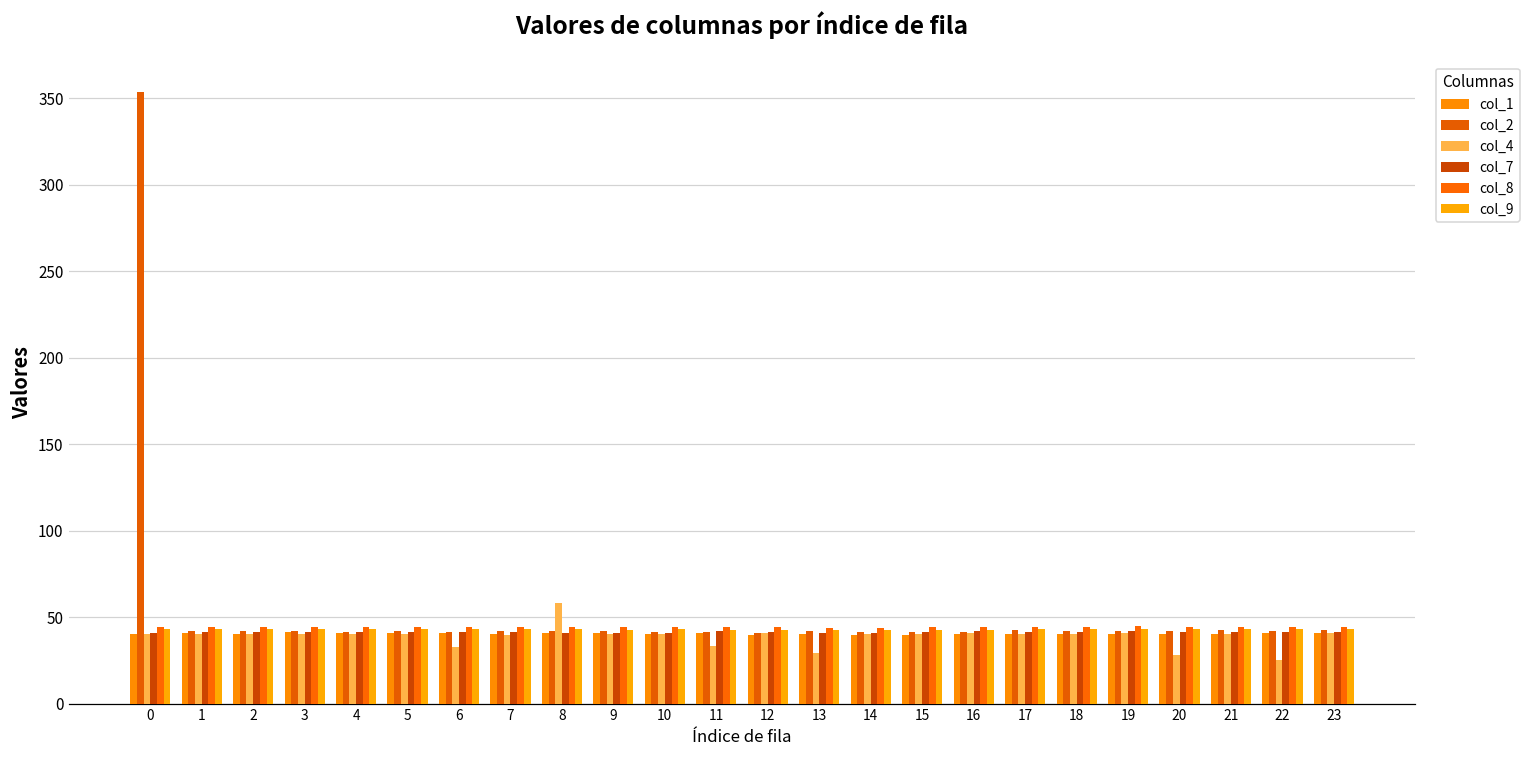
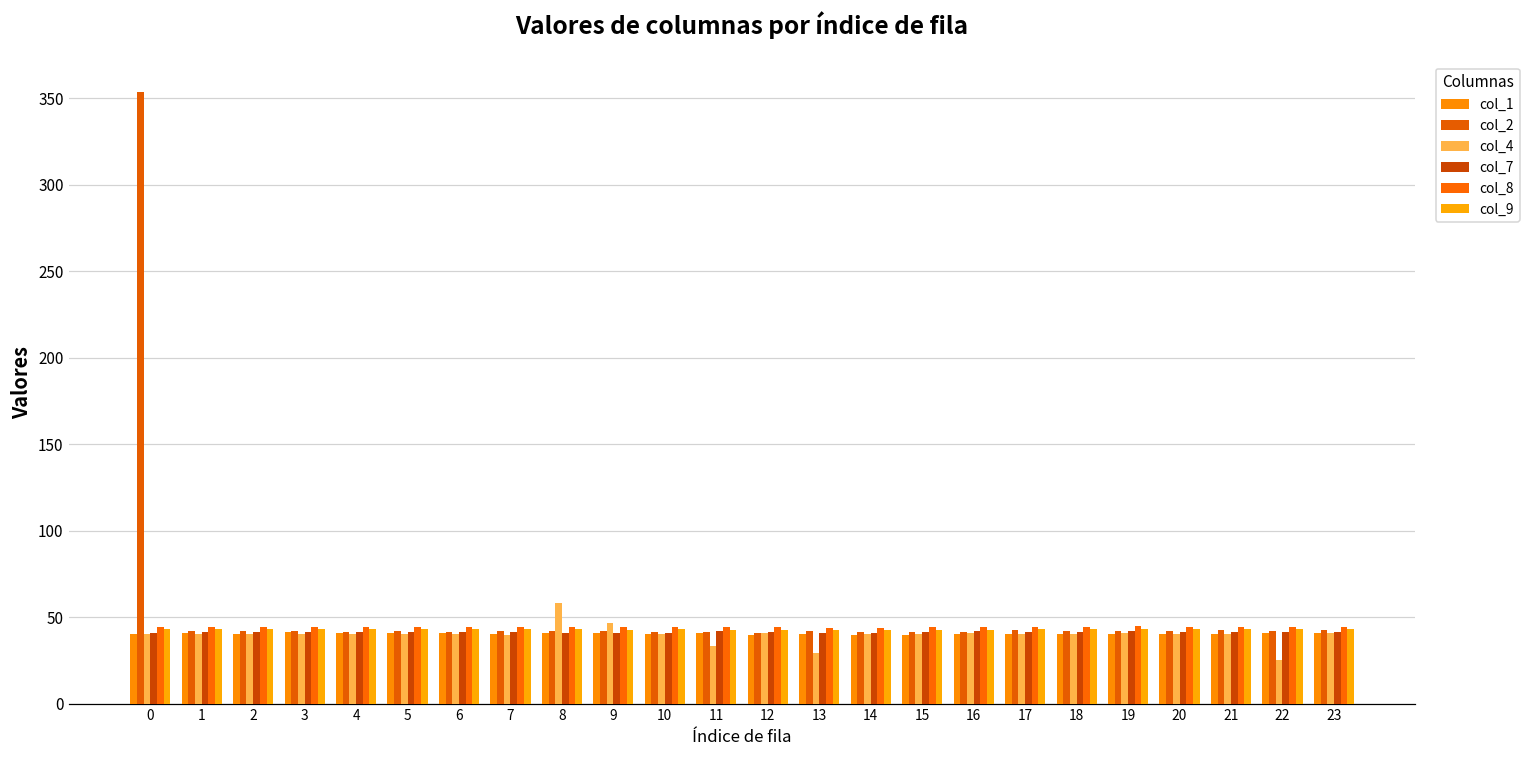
col_4, 6: 33 -> 40
col_4, 9: 40 -> 46
col_4, 20: 28 -> 40
